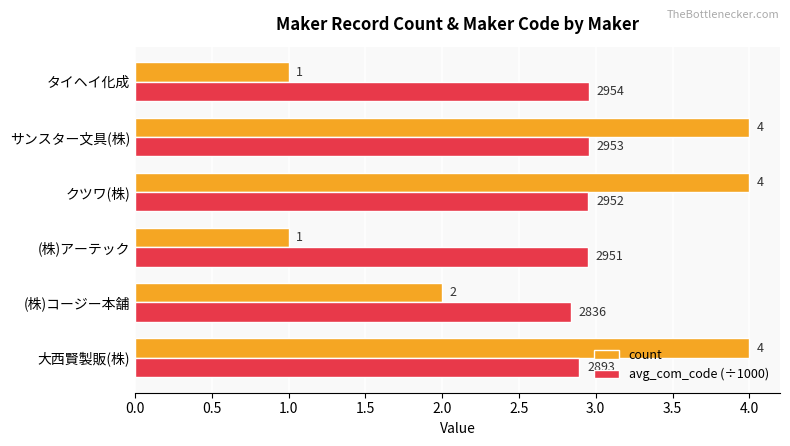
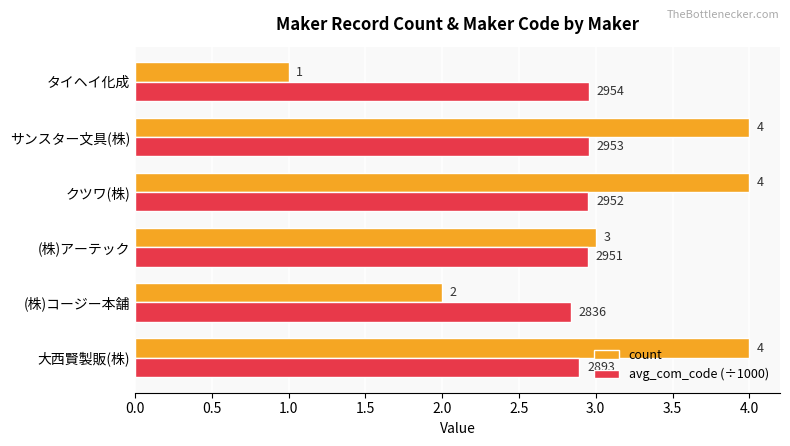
count, (株)アーテック: 1 -> 3
